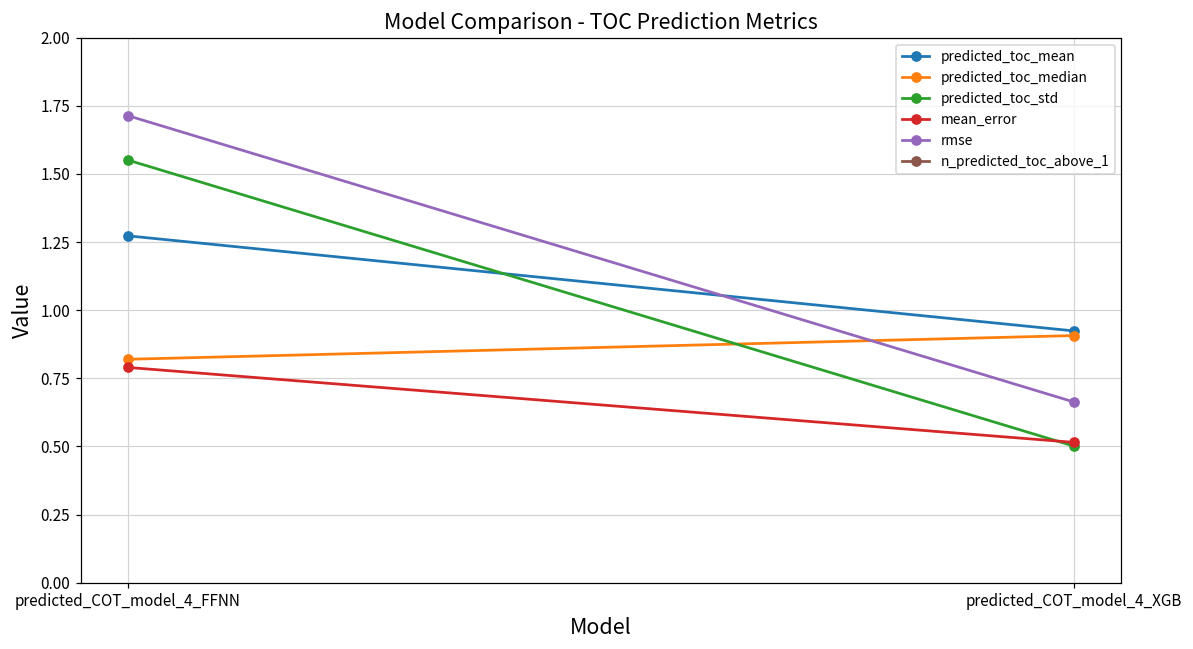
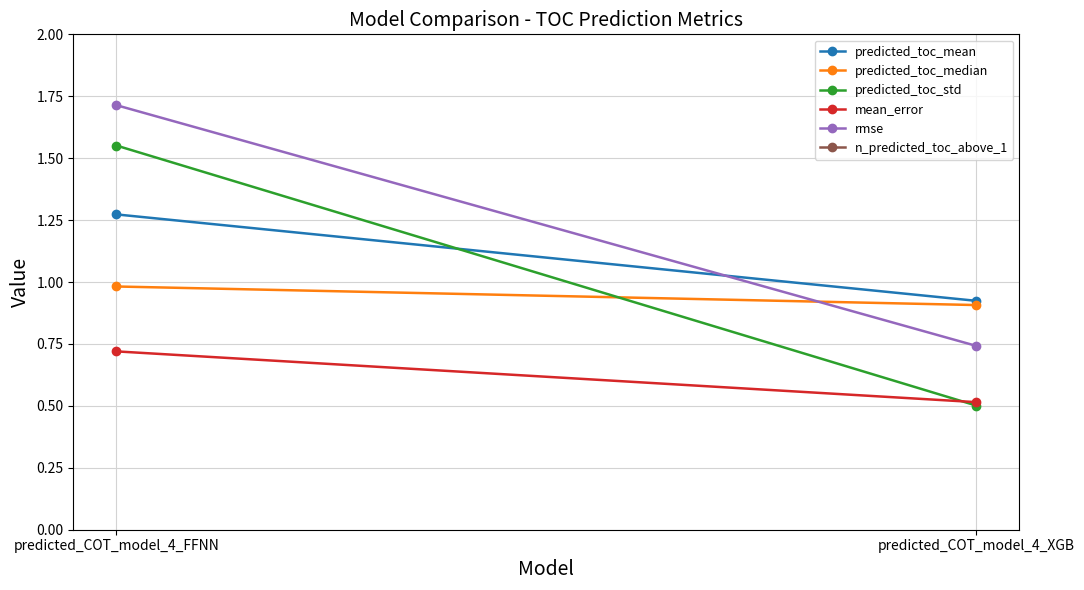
predicted_toc_median, predicted_COT_model_4_FFNN: 0.82 -> 0.98
mean_error, predicted_COT_model_4_FFNN: 0.79 -> 0.72
rmse, predicted_COT_model_4_XGB: 0.66 -> 0.74
